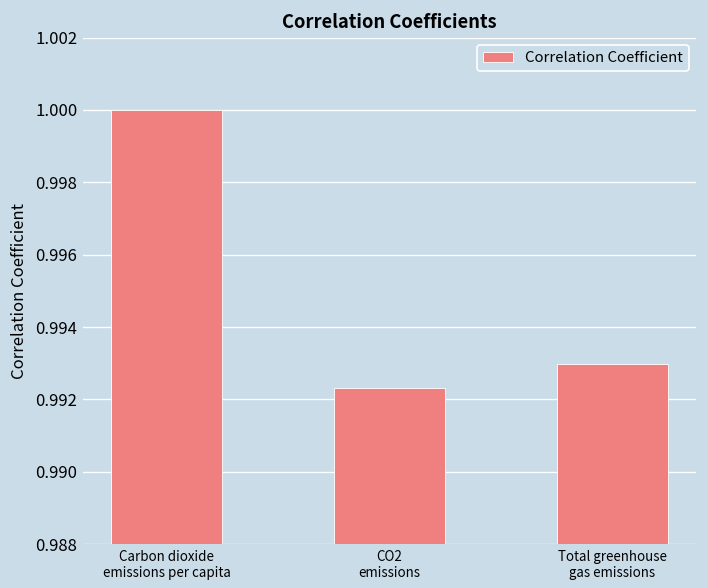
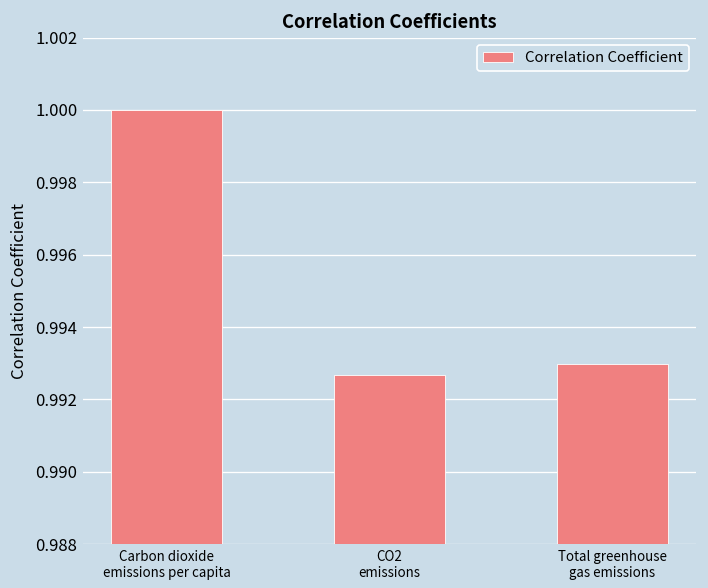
CO2 emissions: 0.9923 -> 0.9927
